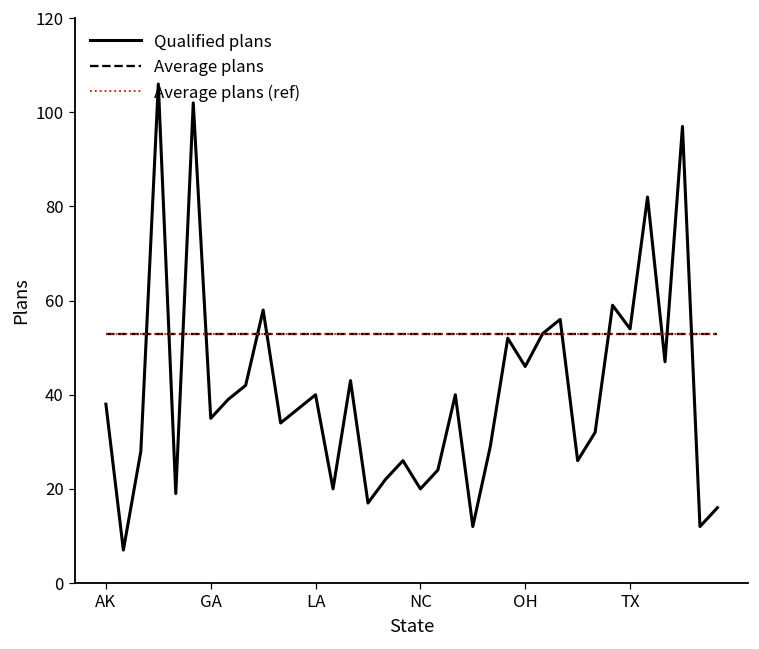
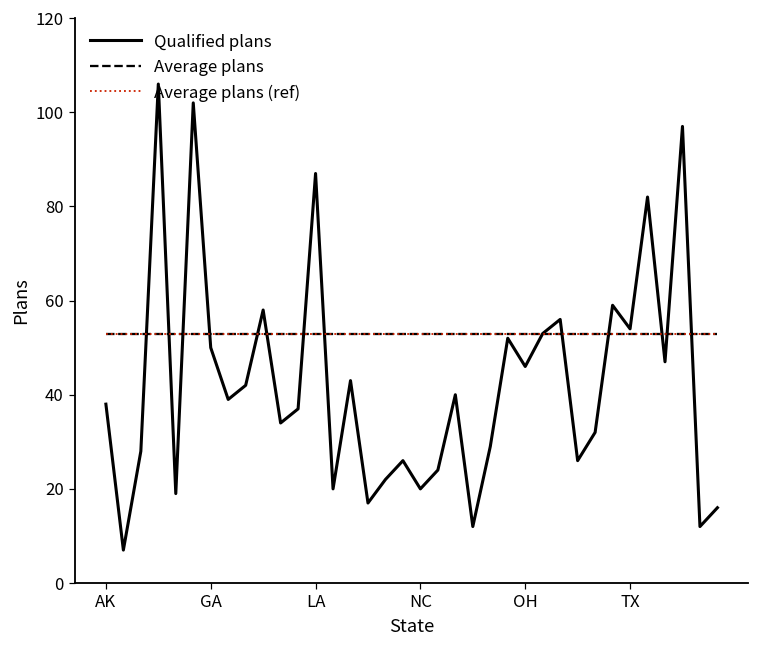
Qualified plans, GA: 35 -> 50
Qualified plans, LA: 40 -> 87
